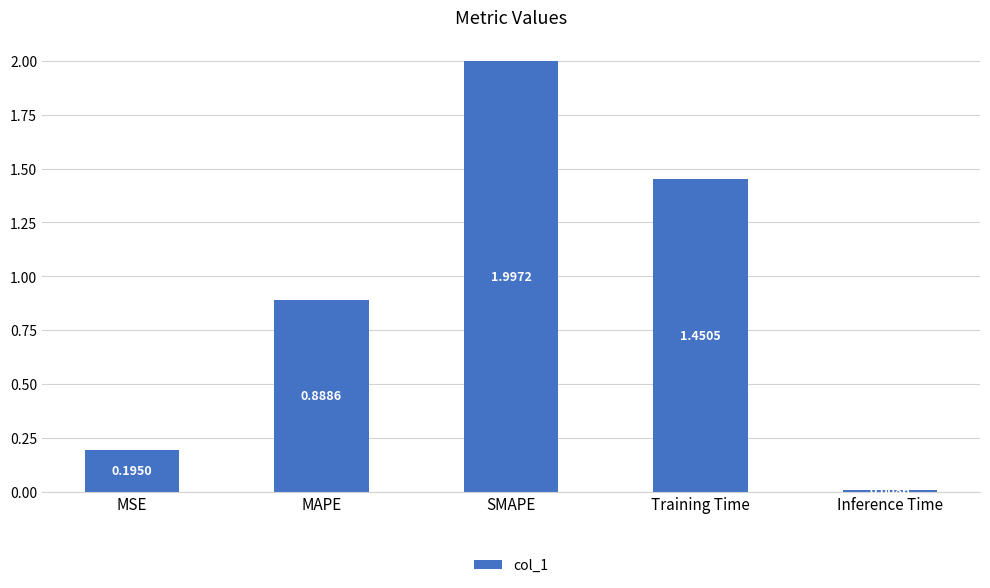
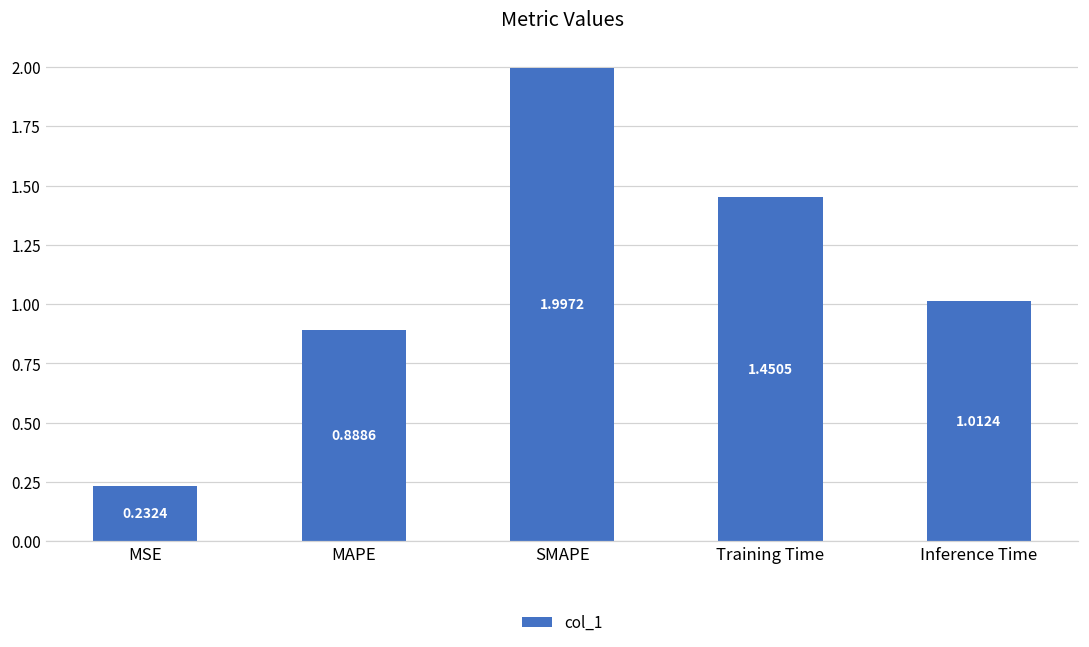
MSE: 0.1950 -> 0.2324
Inference Time: 0.01 -> 1.01
